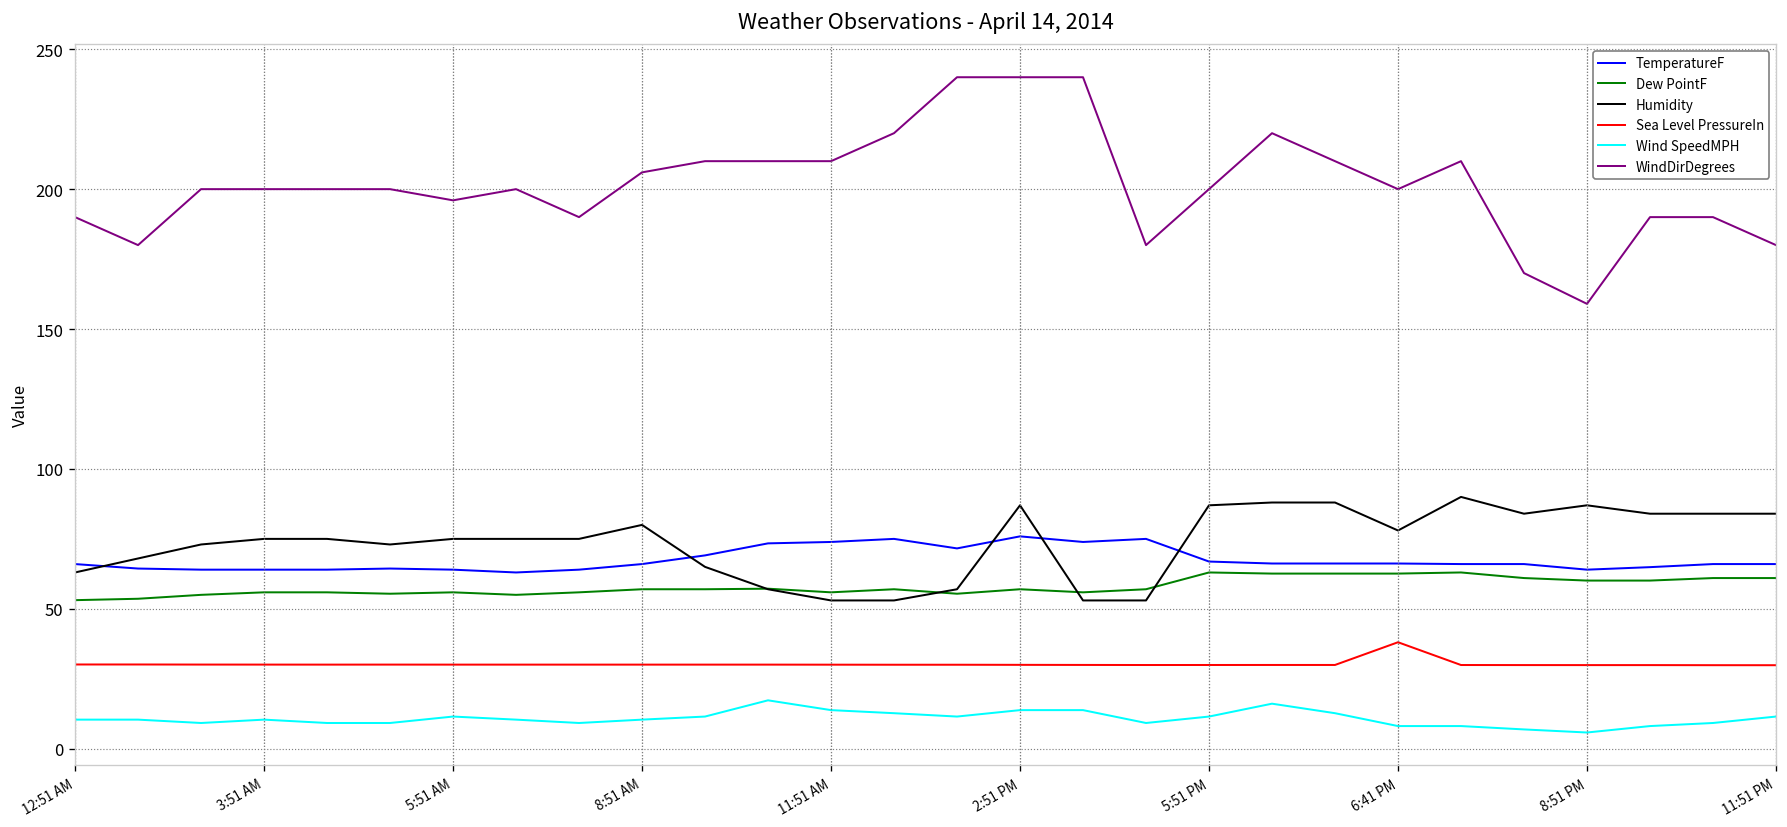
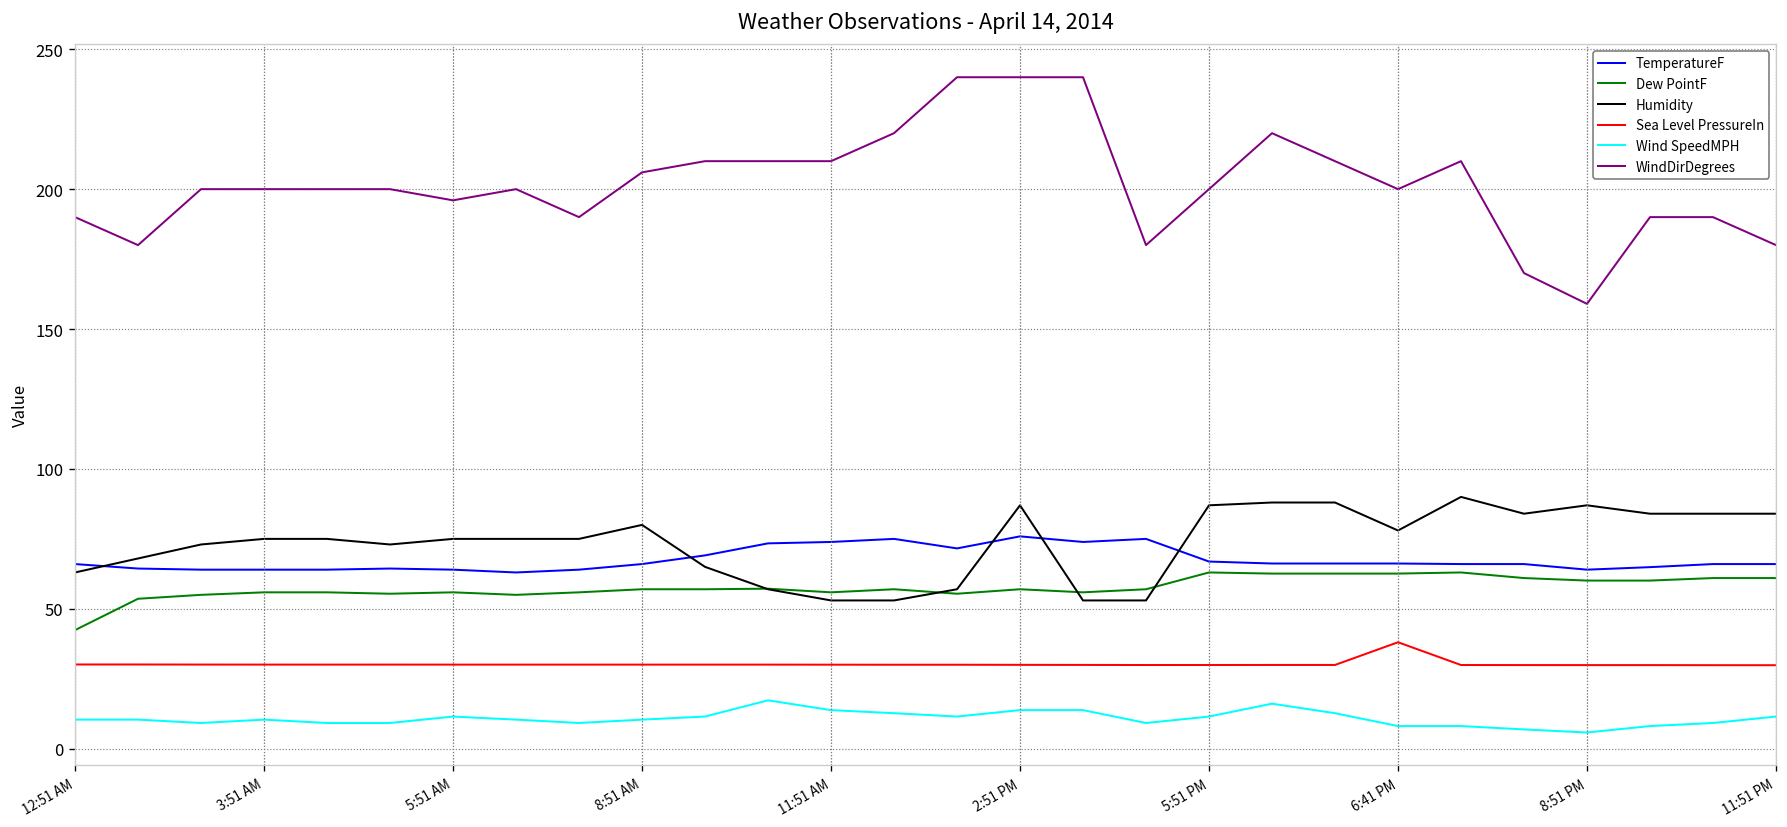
Dew PointF, 12:51 AM: 53 -> 42
